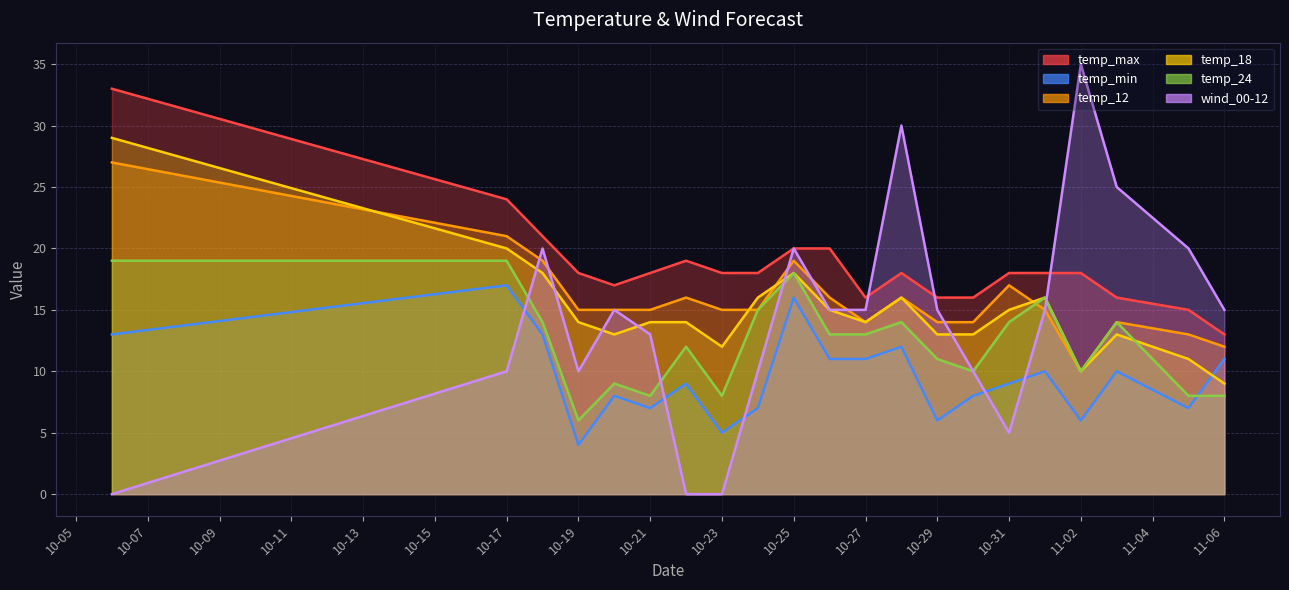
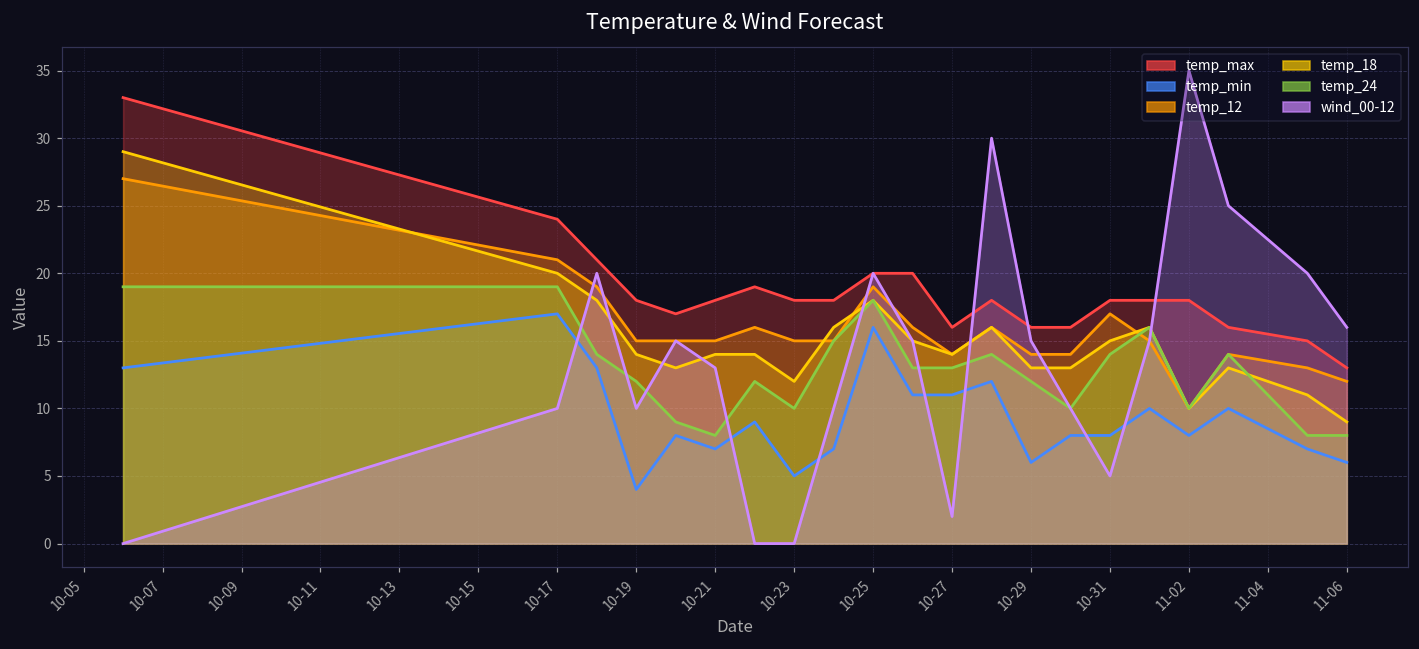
temp_24, 10-19: 6 -> 12
temp_24, 10-23: 8 -> 10
wind_00-12, 10-27: 15 -> 2
temp_24, 10-29: 11 -> 12
temp_min, 10-31: 9 -> 8
temp_min, 11-02: 6 -> 8
temp_min, 11-06: 11 -> 6
wind_00-12, 11-06: 15 -> 16
